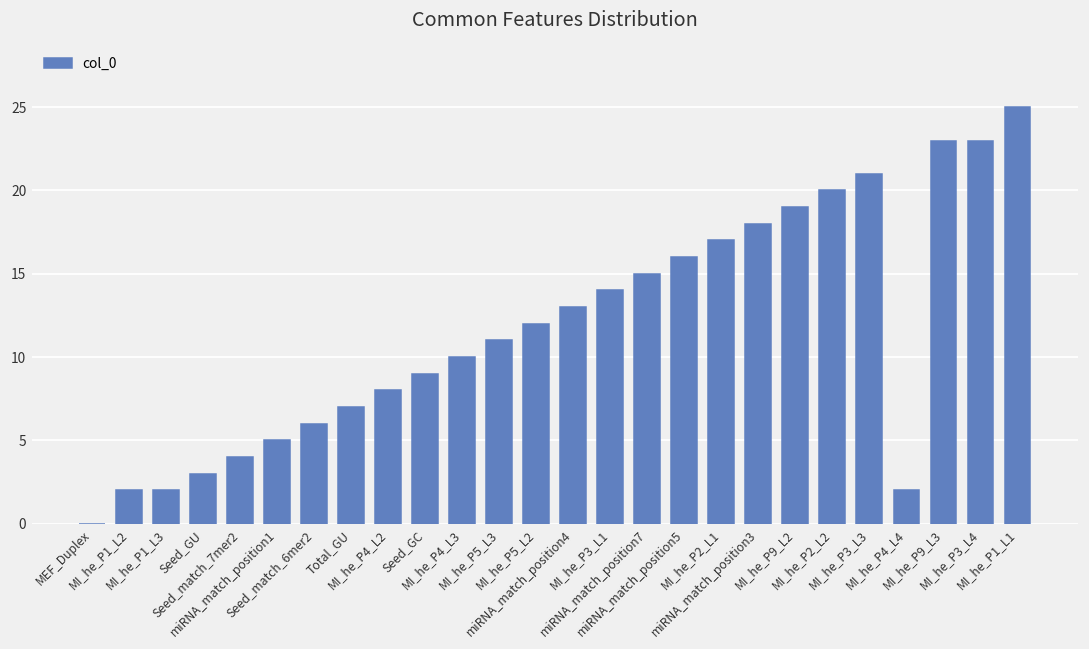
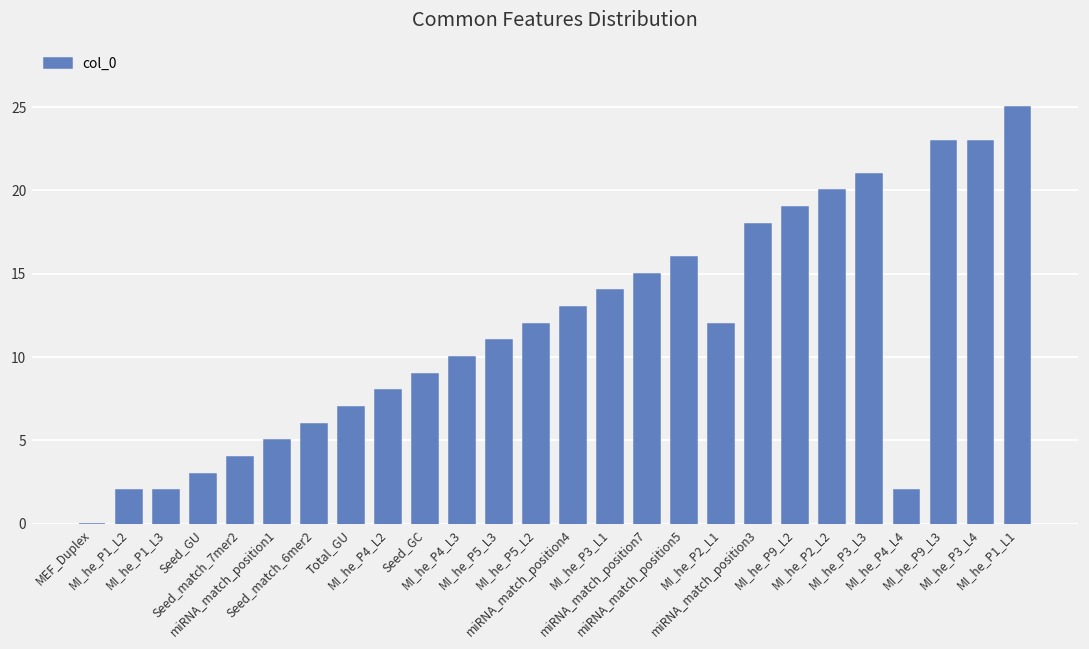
MI_he_P2_L1: 17 -> 12
